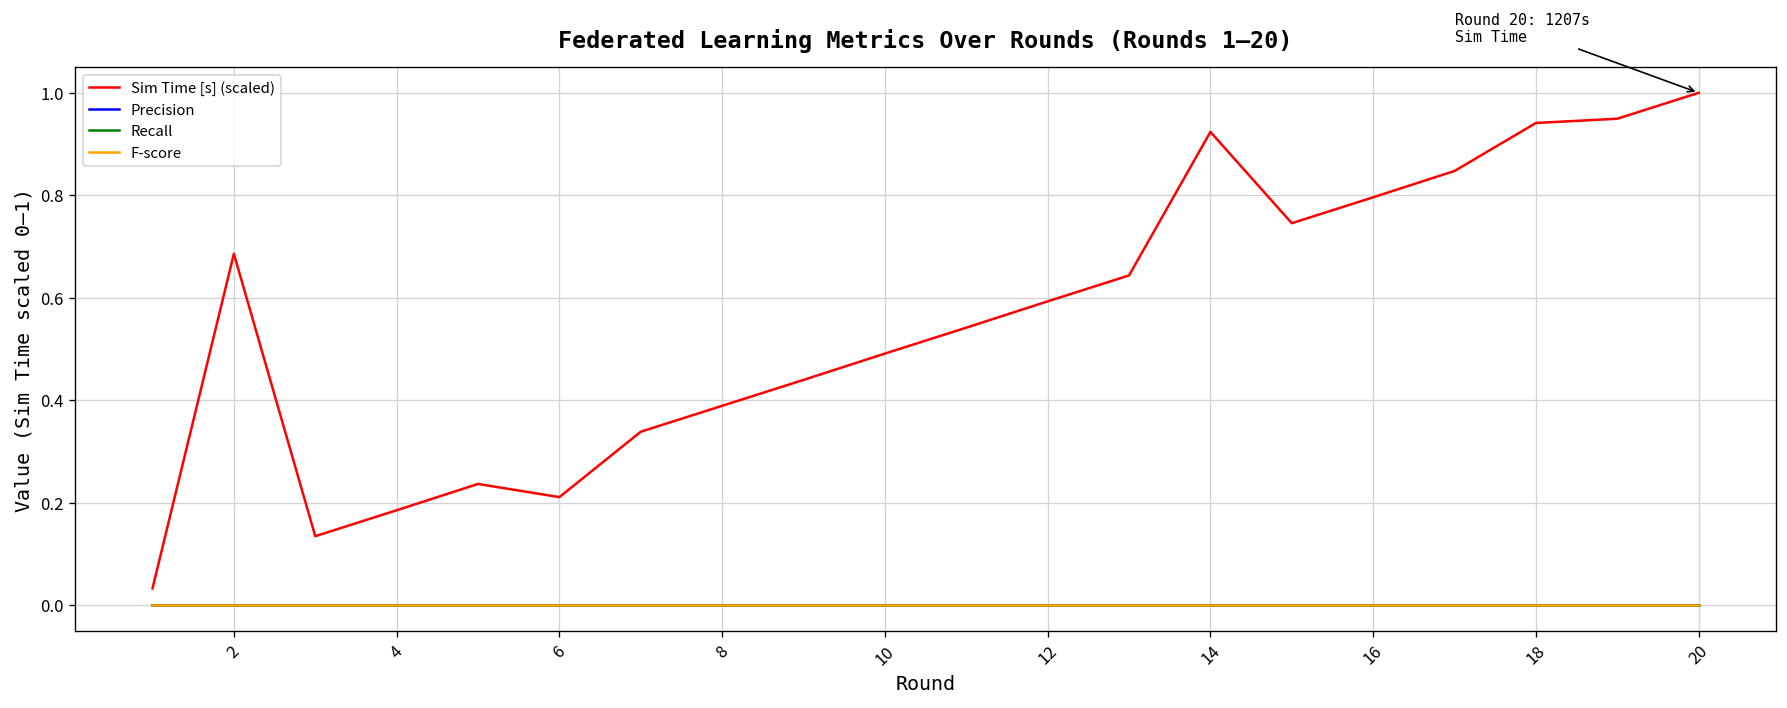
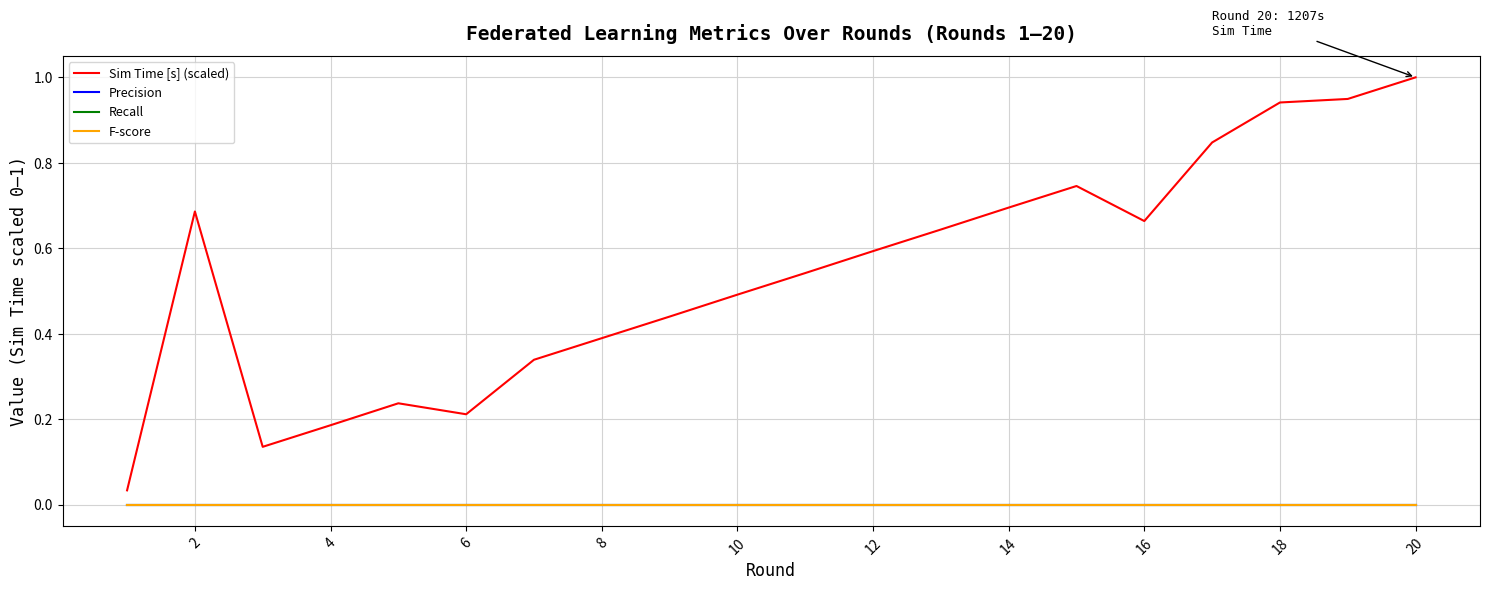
Sim Time [s] (scaled), 14: 0.92 -> 0.70
Sim Time [s] (scaled), 16: 0.80 -> 0.66
